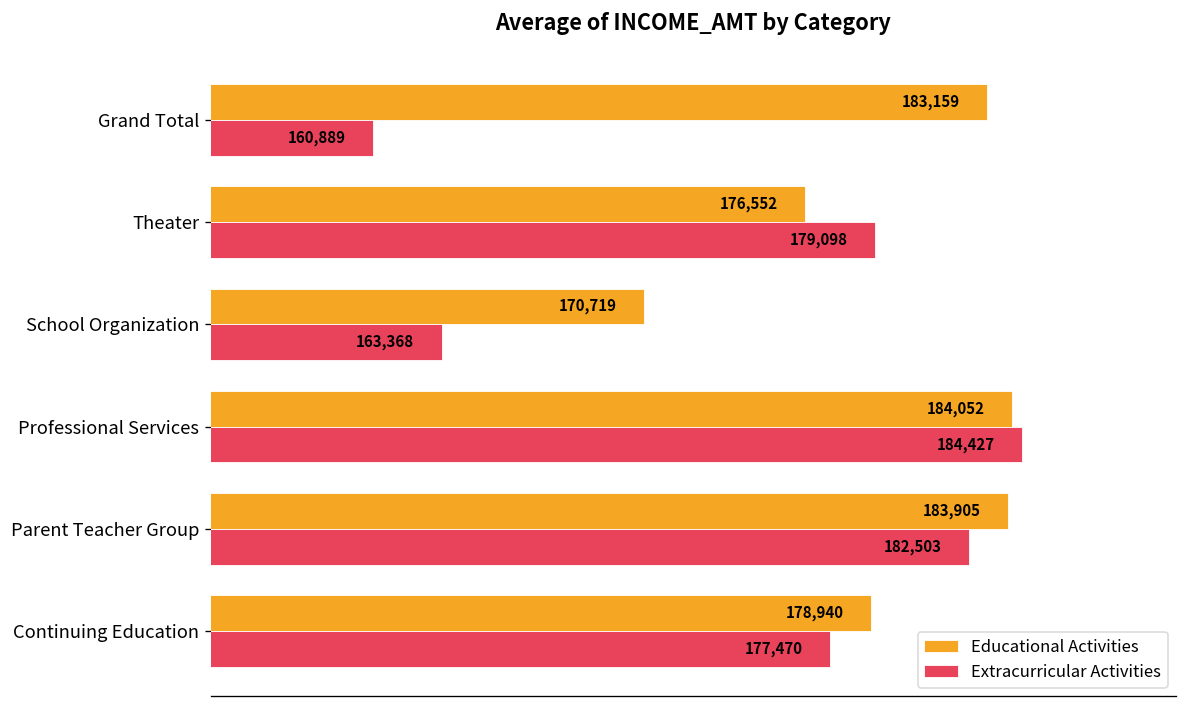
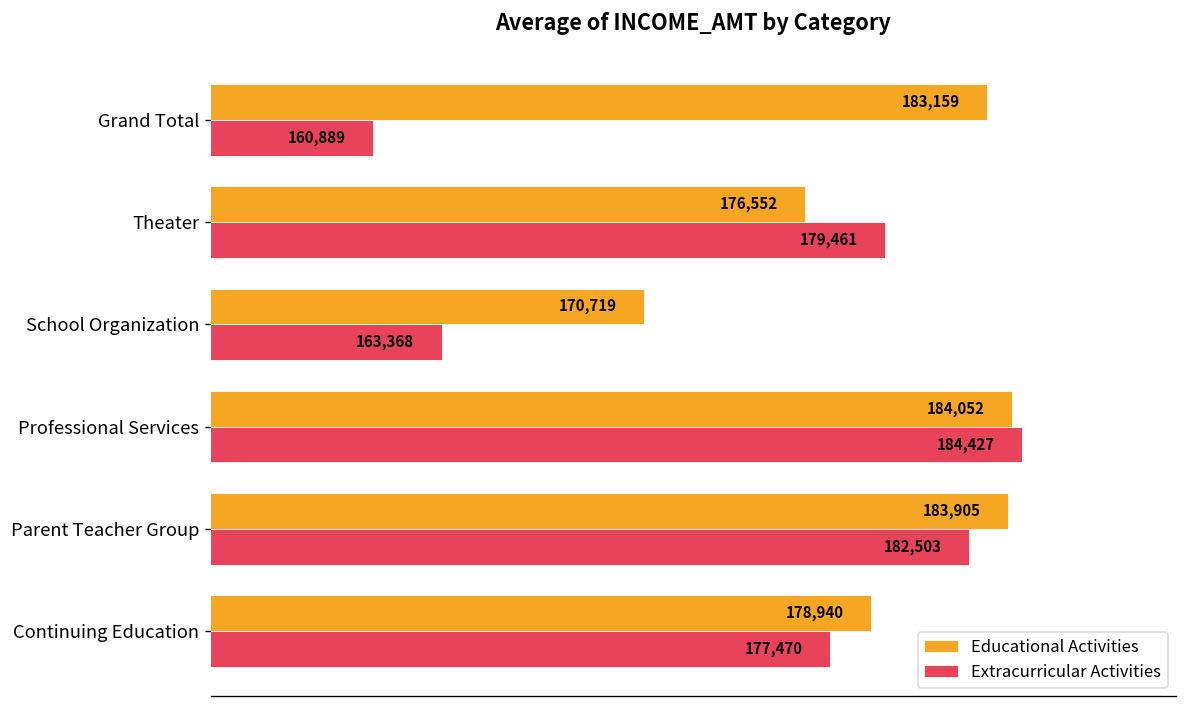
Extracurricular Activities, Theater: 179,098 -> 179,461
